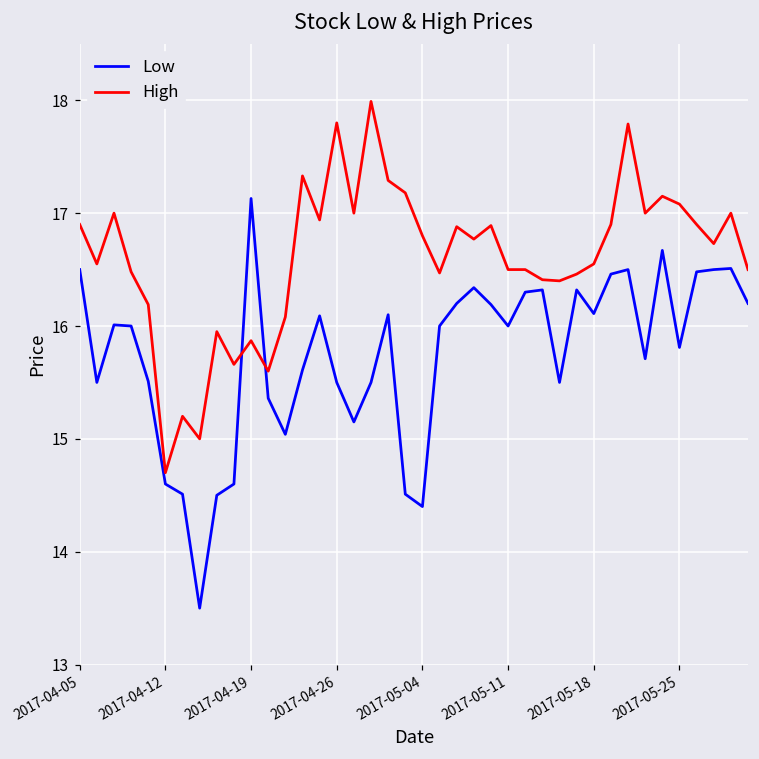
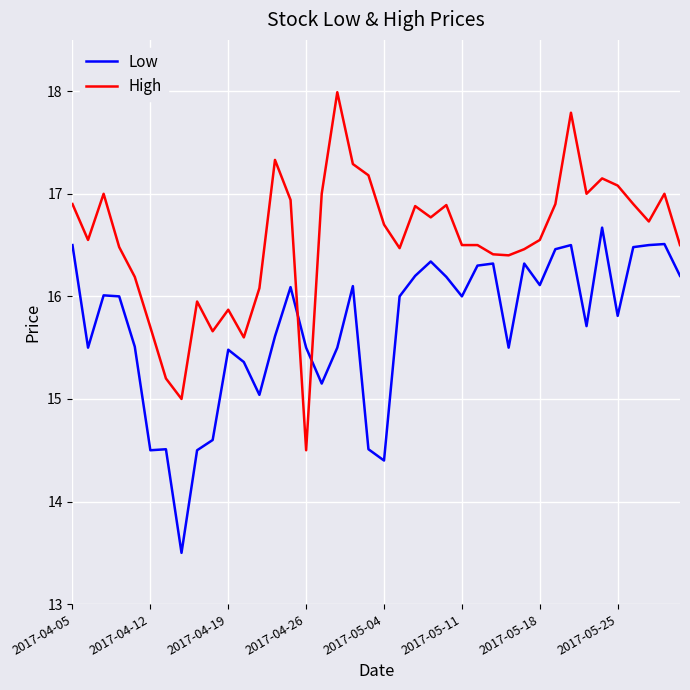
Low, 2017-04-12: 14.6 -> 14.5
High, 2017-04-12: 14.7 -> 15.7
Low, 2017-04-19: 17.13 -> 15.48
High, 2017-04-26: 17.8 -> 14.5
High, 2017-05-04: 16.8 -> 16.7
